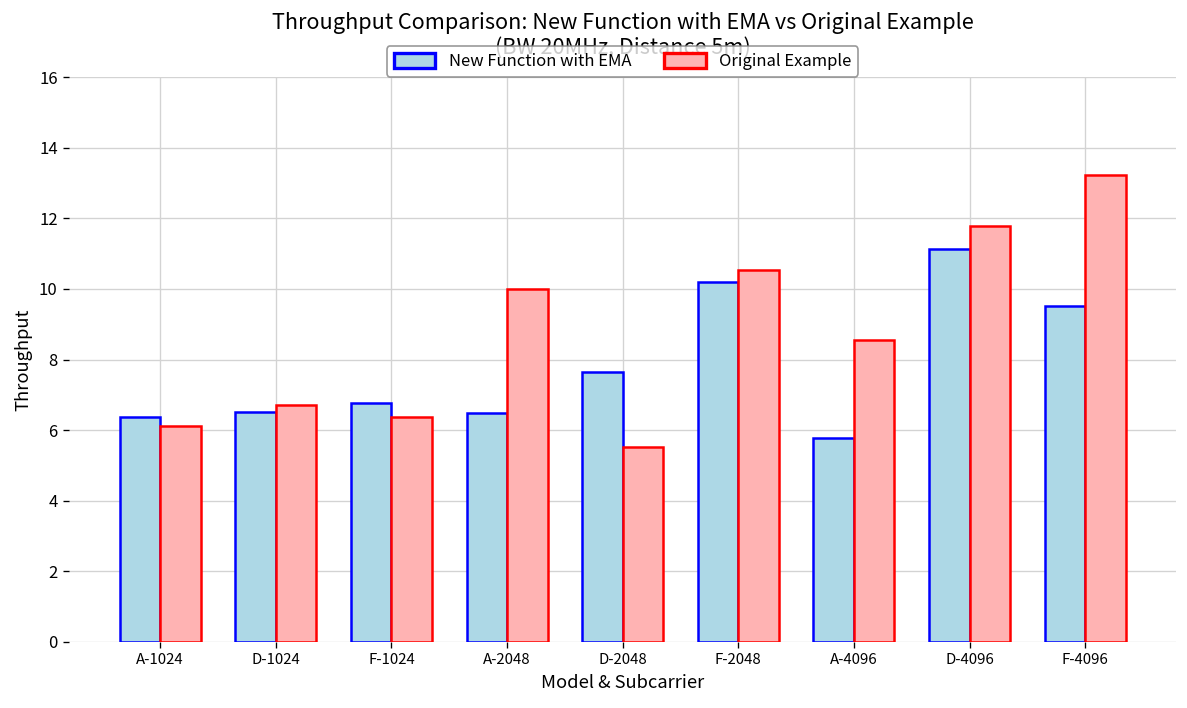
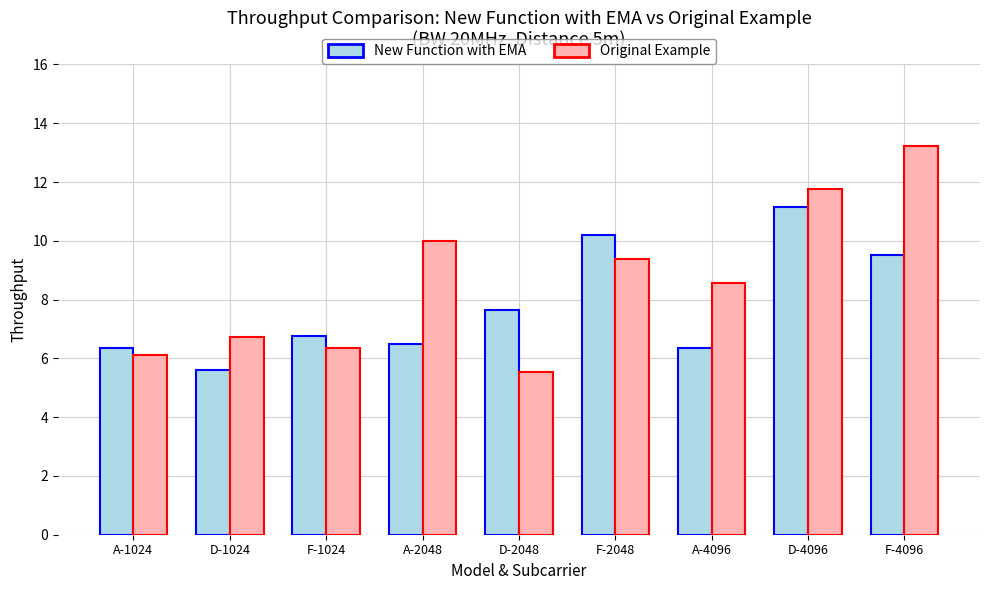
New Function with EMA, D-1024: 6.5 -> 5.6
Original Example, F-2048: 10.5 -> 9.4
New Function with EMA, A-4096: 5.8 -> 6.4
